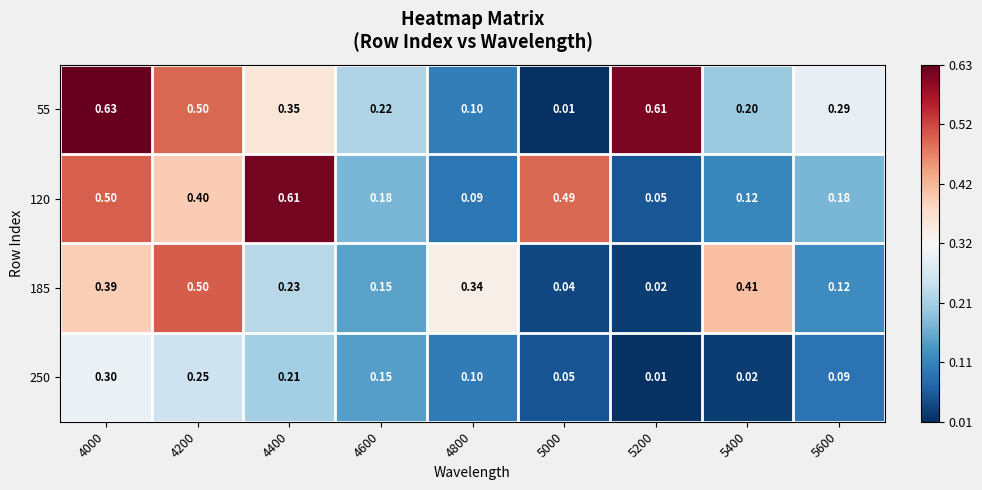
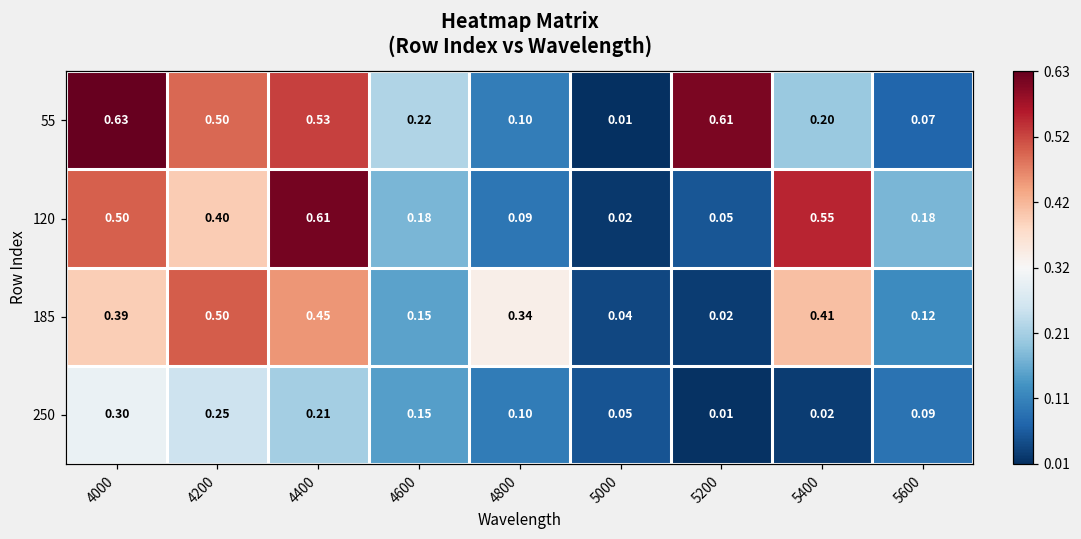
55, 4400: 0.35 -> 0.53
55, 5600: 0.29 -> 0.07
120, 5000: 0.49 -> 0.02
120, 5400: 0.12 -> 0.55
185, 4400: 0.23 -> 0.45
